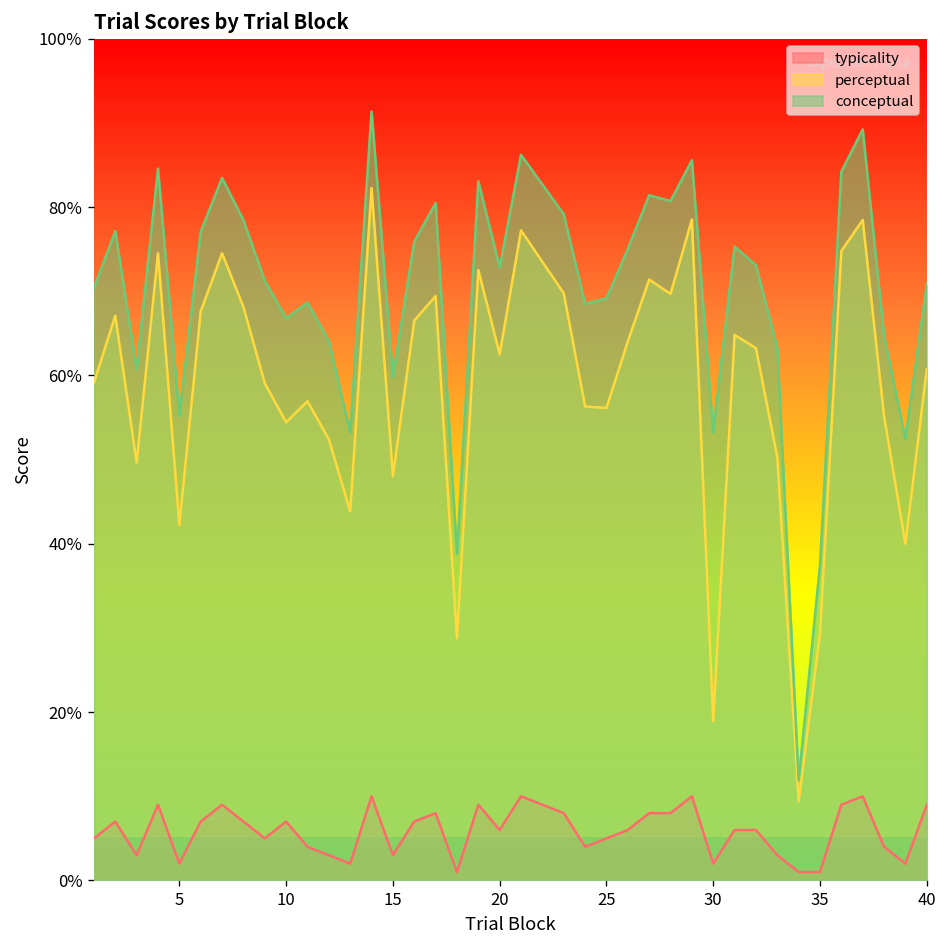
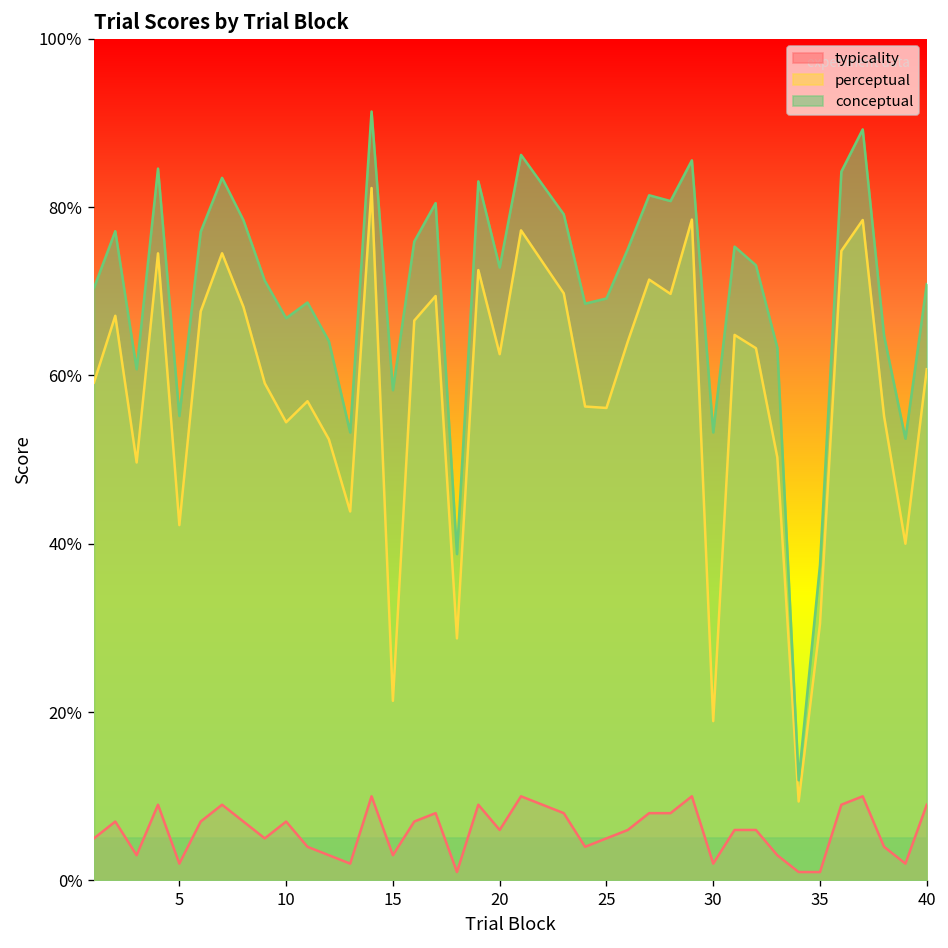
perceptual, 15: 48% -> 21%
conceptual, 15: 60% -> 58%
perceptual, 35: 29% -> 30%
